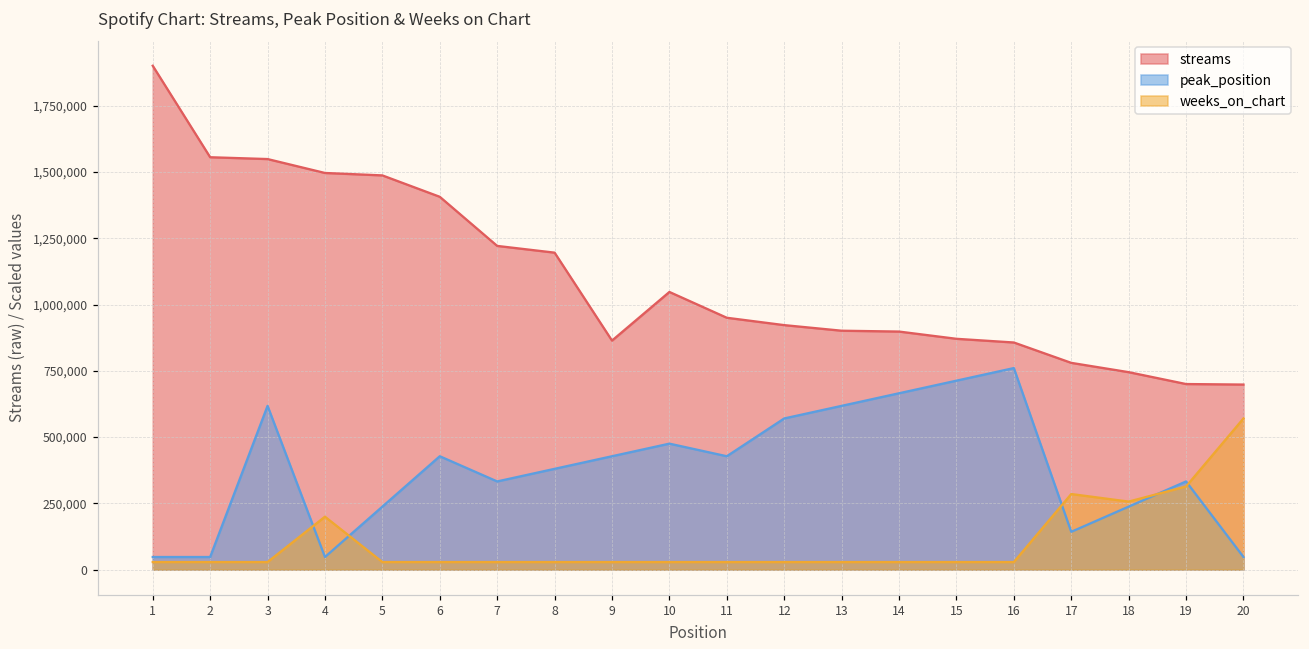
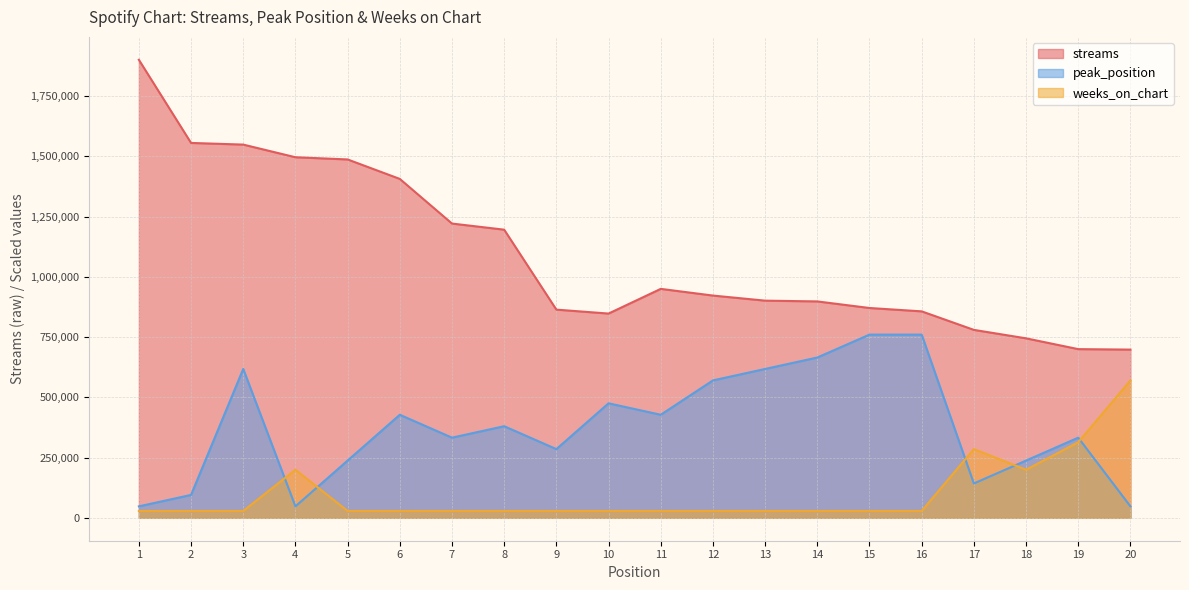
peak_position, 2: 50,000 -> 100,000
peak_position, 9: 430,000 -> 290,000
streams, 10: 1,050,000 -> 850,000
peak_position, 15: 710,000 -> 760,000
weeks_on_chart, 18: 260,000 -> 200,000
